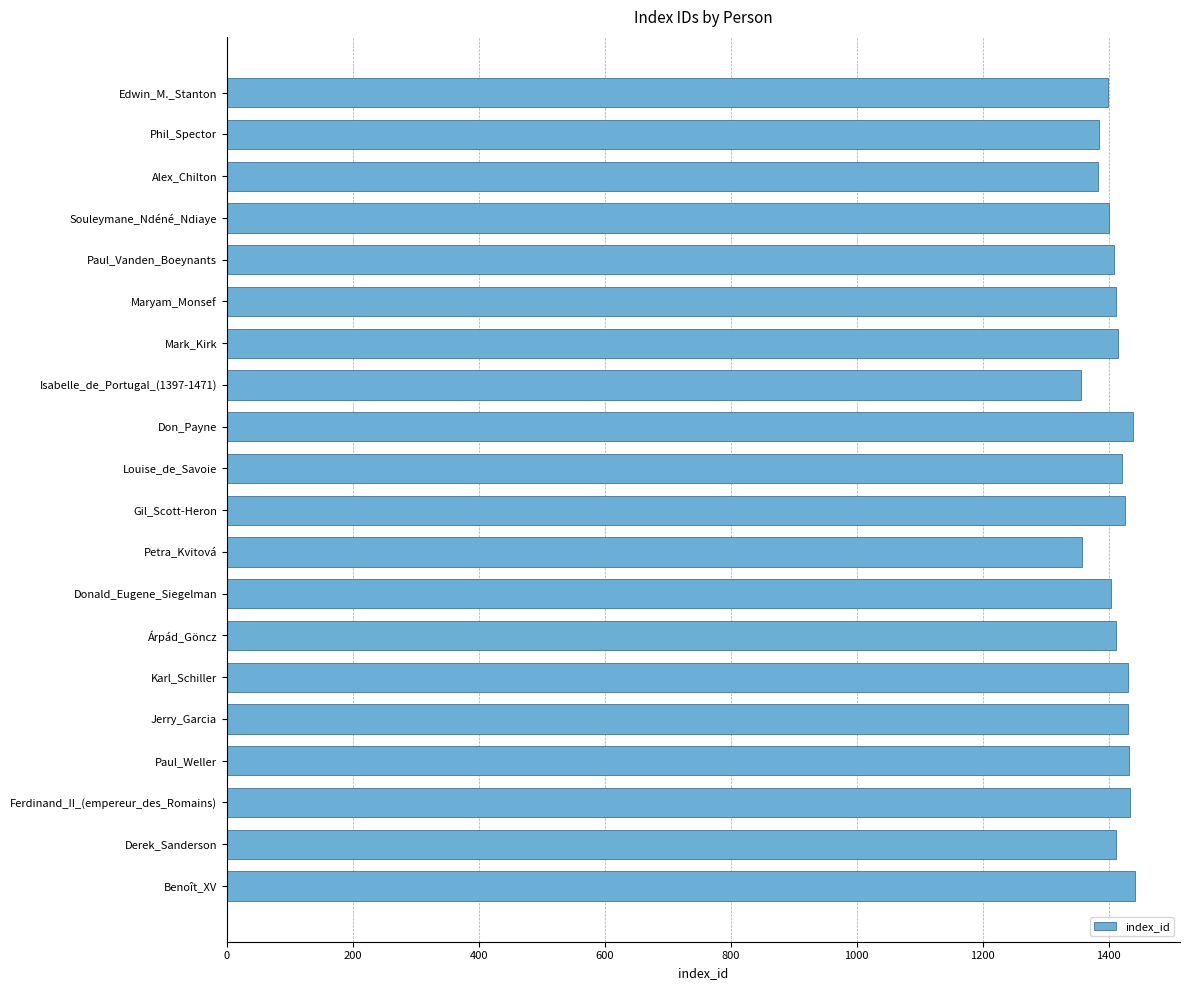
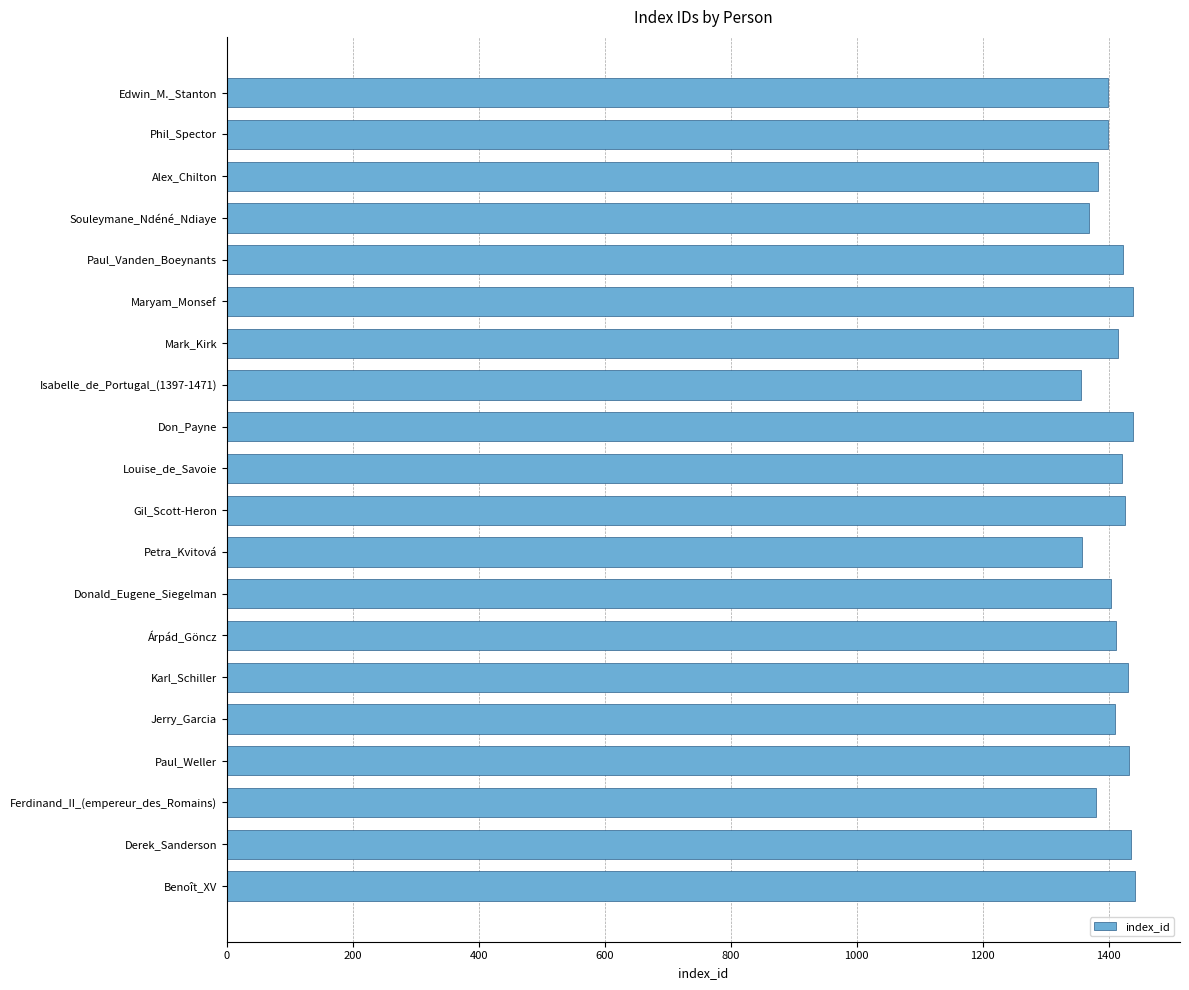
Phil_Spector: 1390 -> 1400
Souleymane_Ndéné_Ndiaye: 1400 -> 1370
Paul_Vanden_Boeynants: 1410 -> 1420
Maryam_Monsef: 1410 -> 1440
Jerry_Garcia: 1430 -> 1410
Ferdinand_II_(empereur_des_Romains): 1430 -> 1380
Derek_Sanderson: 1410 -> 1440
